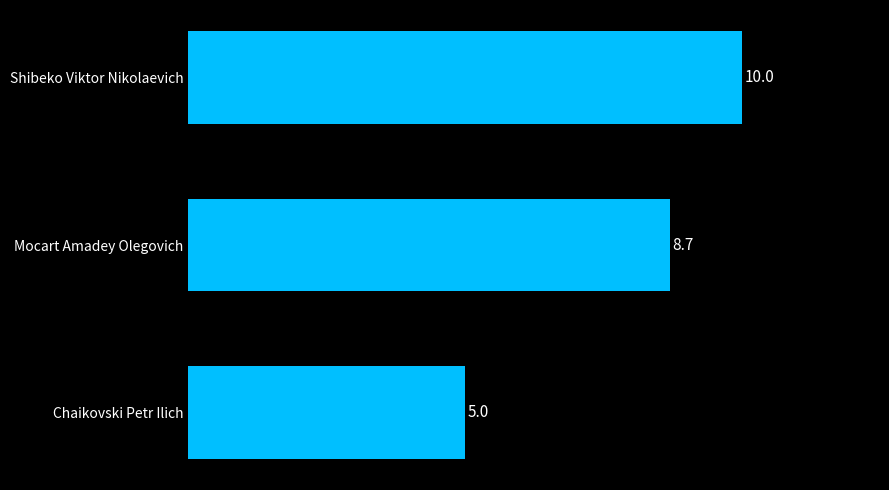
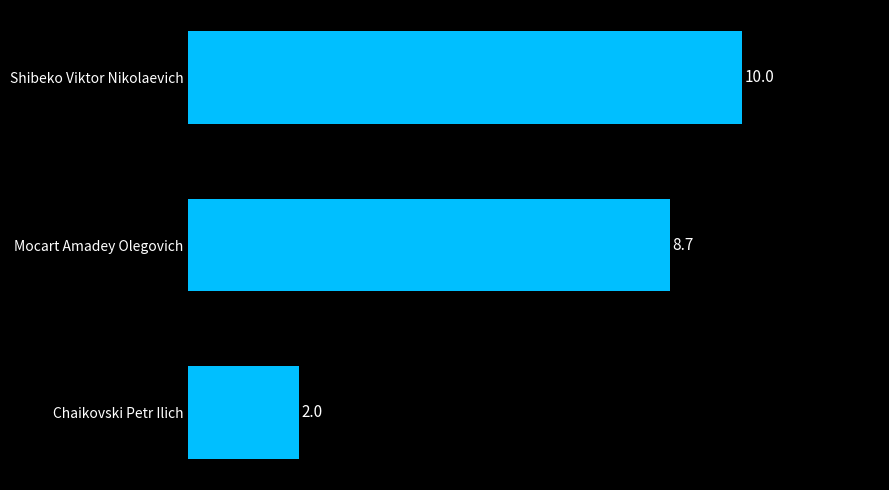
Chaikovski Petr Ilich: 5.0 -> 2.0
